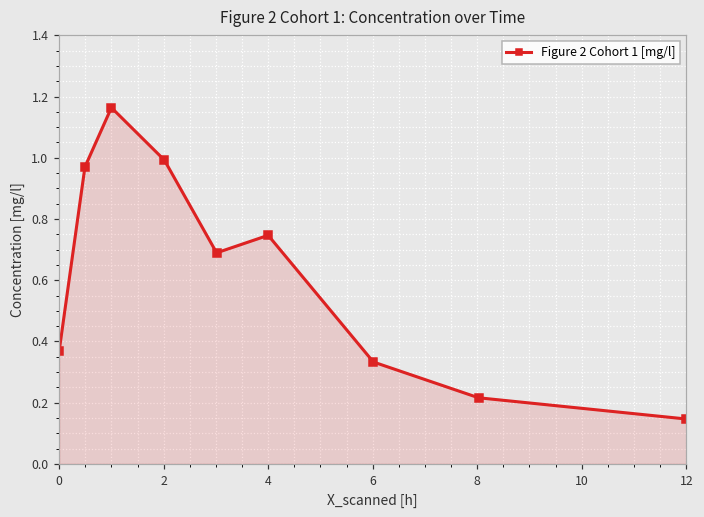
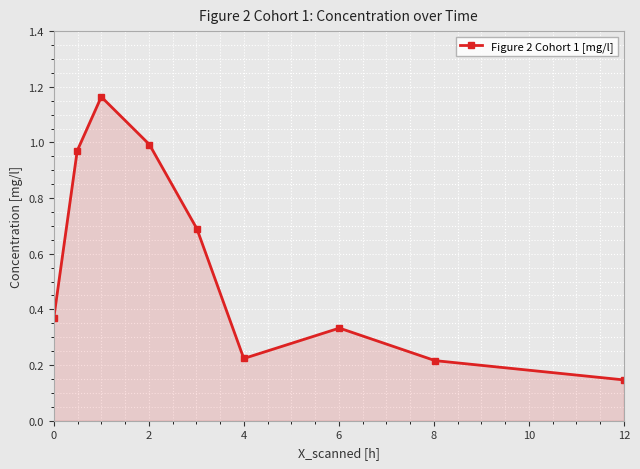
4: 0.75 -> 0.22
